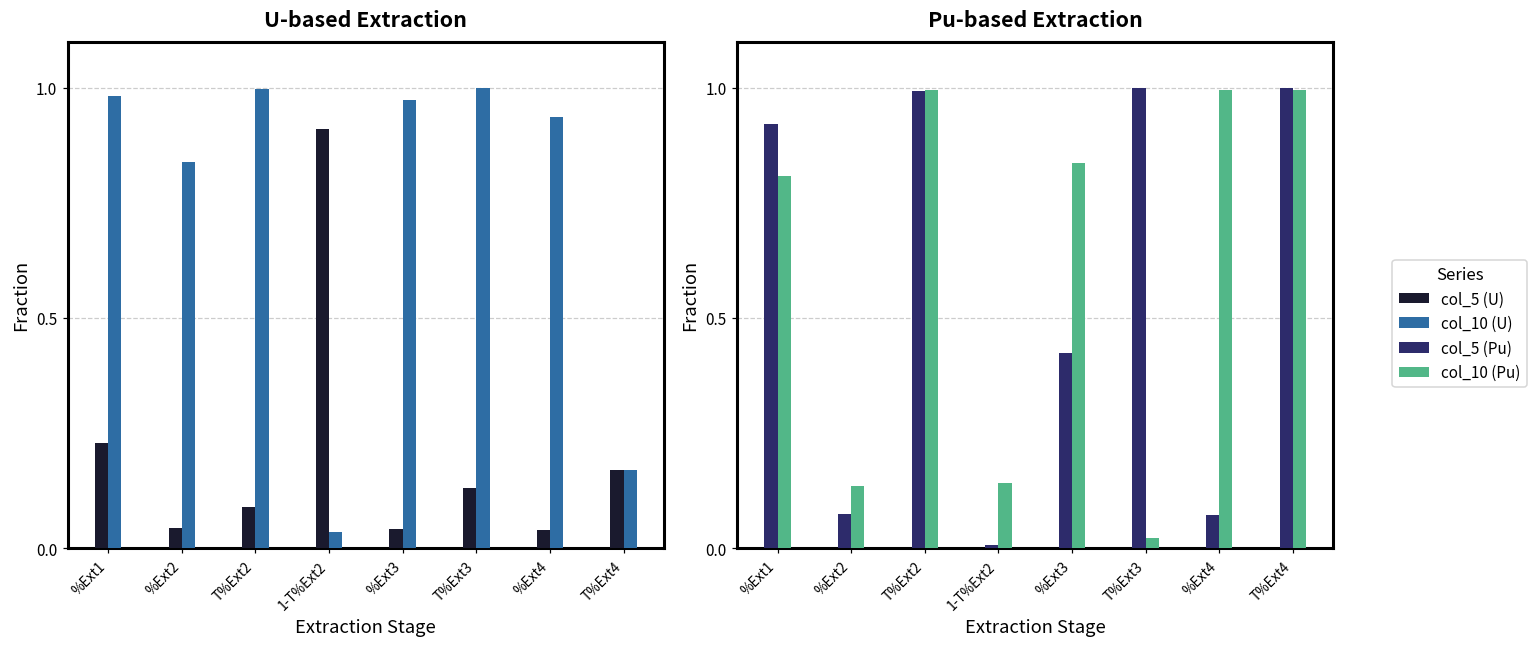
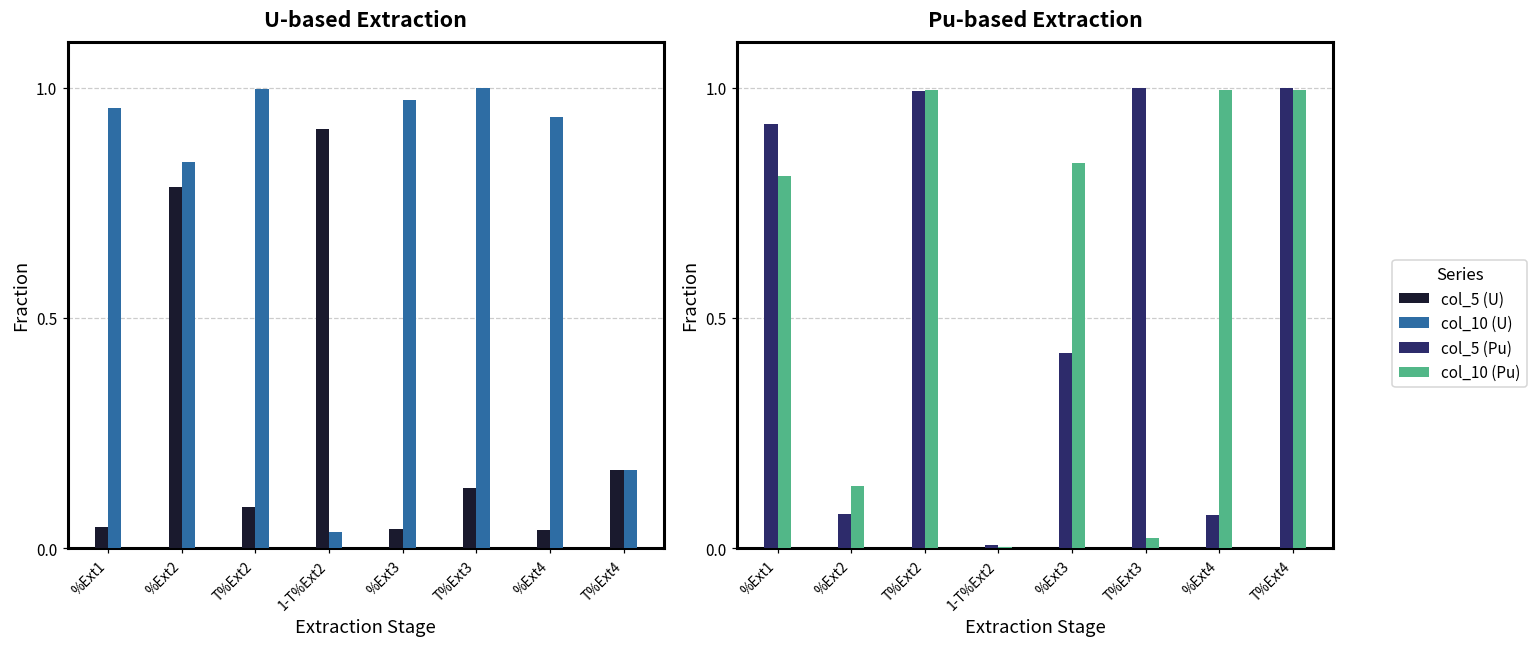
U-based Extraction, col_5 (U), %Ext1: 0.23 -> 0.05
U-based Extraction, col_10 (U), %Ext1: 0.98 -> 0.96
U-based Extraction, col_5 (U), %Ext2: 0.04 -> 0.78
Pu-based Extraction, col_10 (Pu), 1-T%Ext2: 0.14 -> 0.00
